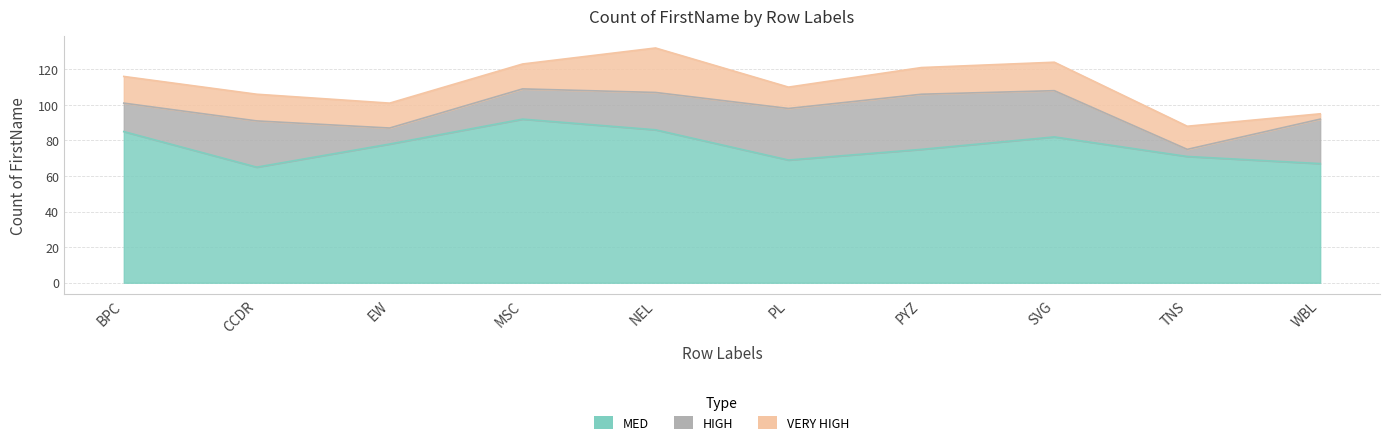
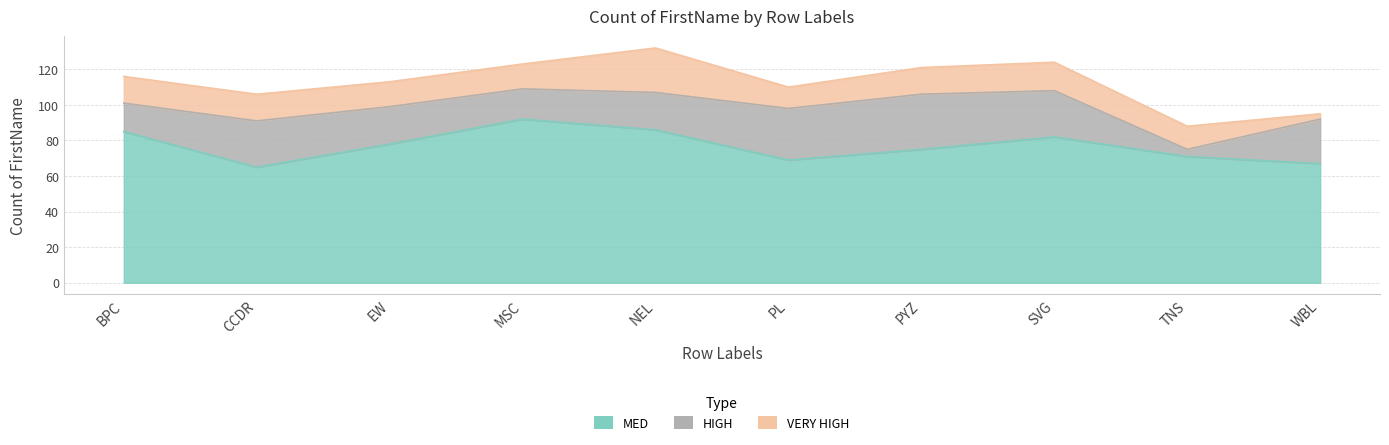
HIGH, EW: 9 -> 21
